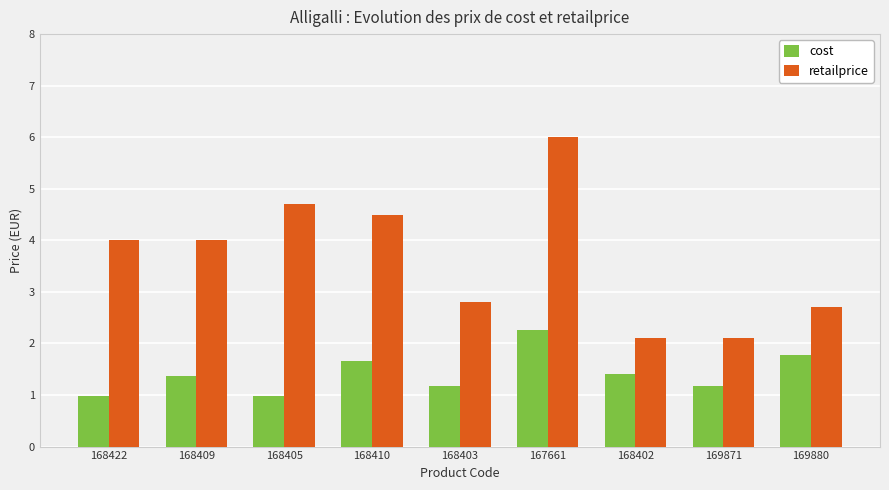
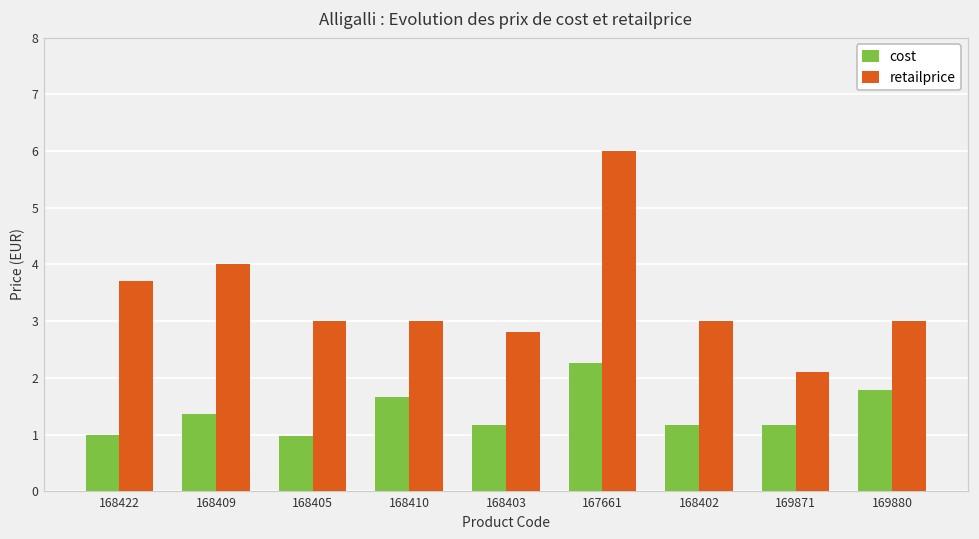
retailprice, 168422: 4.0 -> 3.7
retailprice, 168405: 4.7 -> 3.0
retailprice, 168410: 4.5 -> 3.0
cost, 168402: 1.4 -> 1.2
retailprice, 168402: 2.1 -> 3.0
retailprice, 169880: 2.7 -> 3.0
